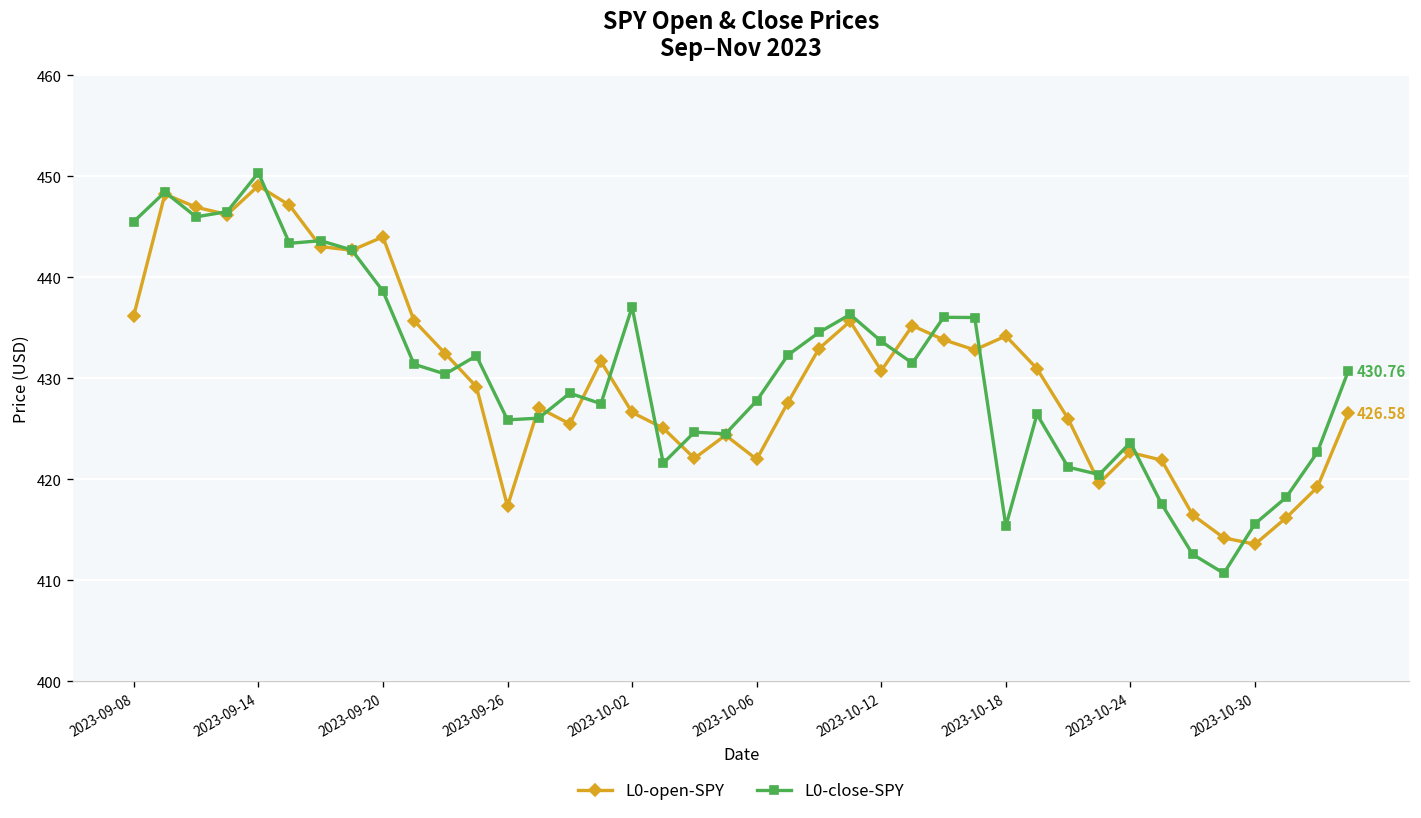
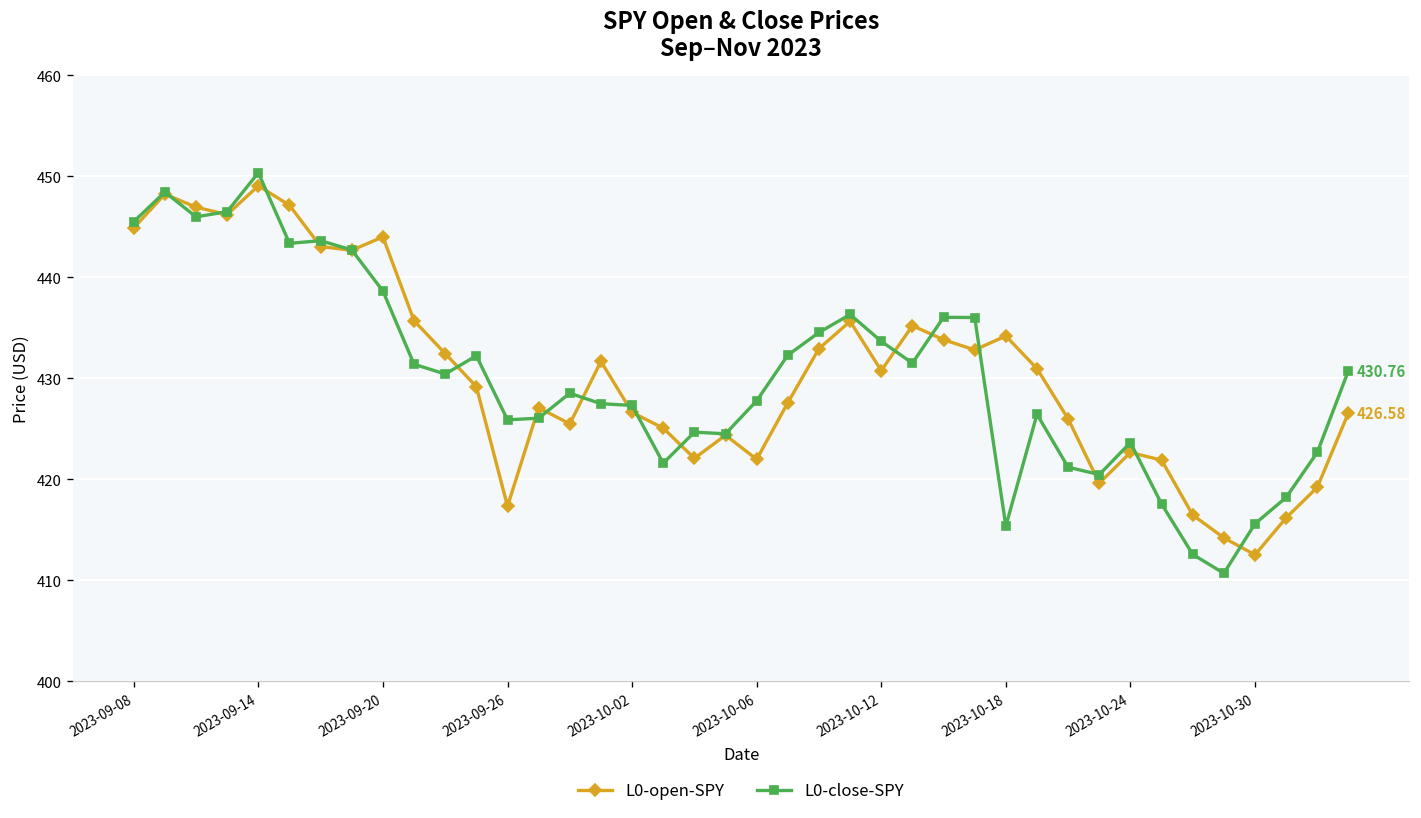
L0-open-SPY, 2023-09-08: 436 -> 445
L0-close-SPY, 2023-10-02: 437 -> 427
L0-open-SPY, 2023-10-30: 414 -> 413
